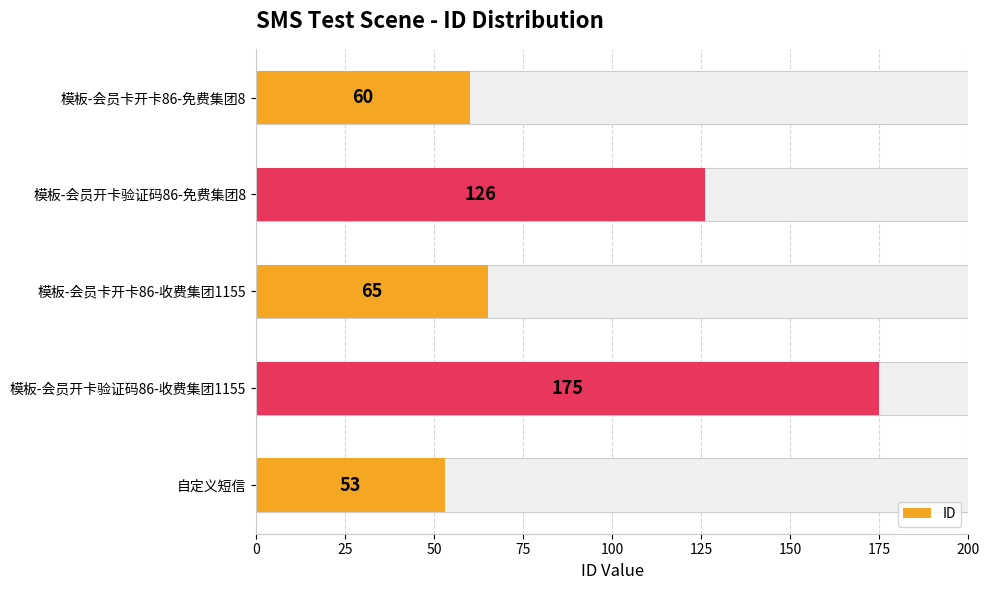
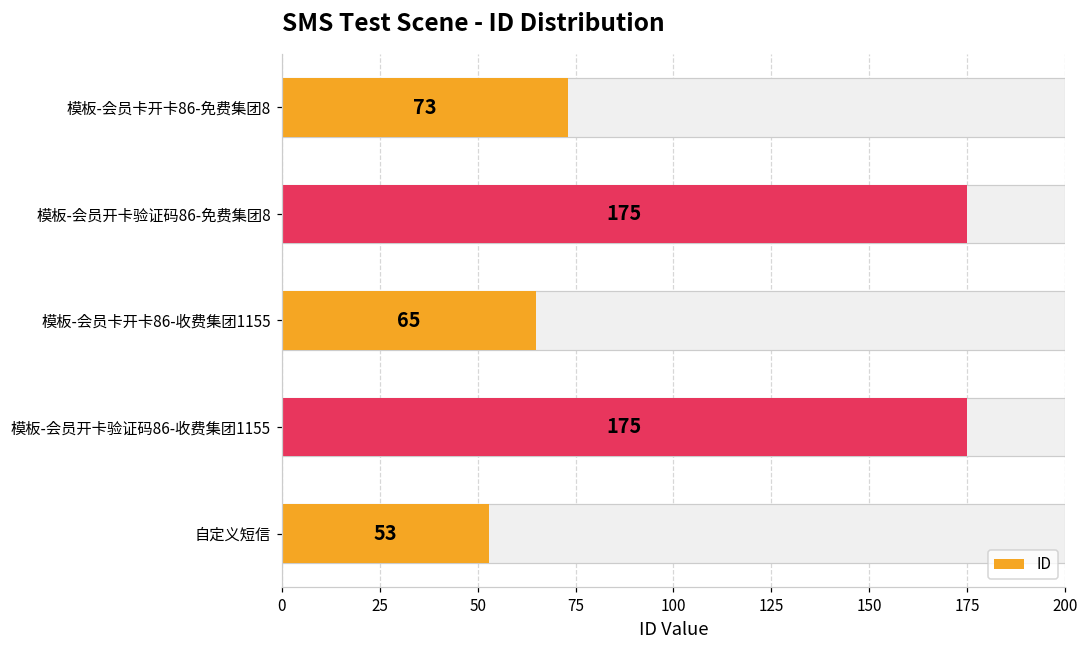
ID, 模板-会员卡开卡86-免费集团8: 60 -> 73
ID, 模板-会员开卡验证码86-免费集团8: 126 -> 175
